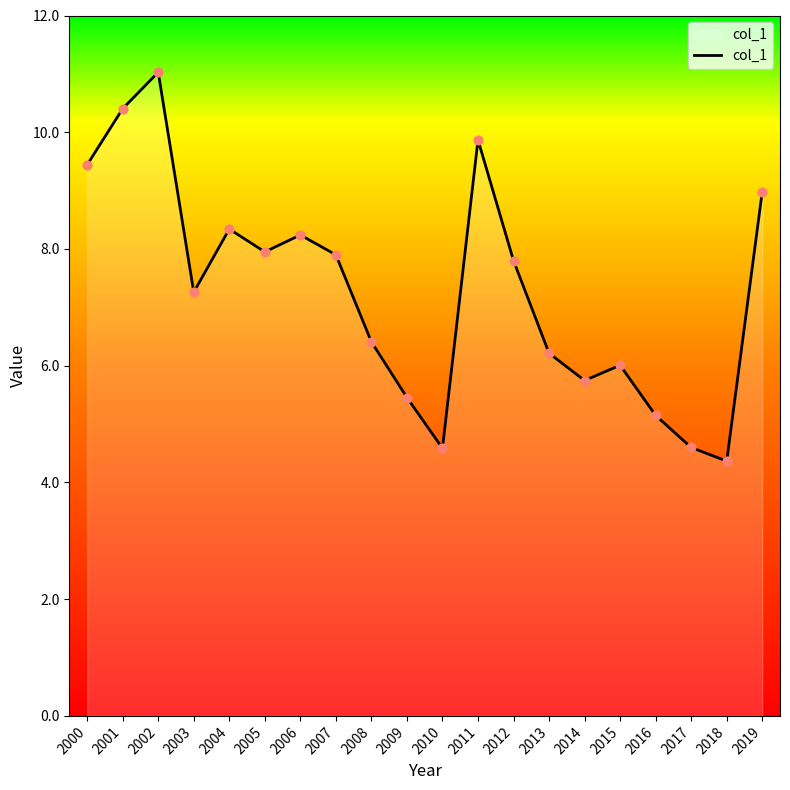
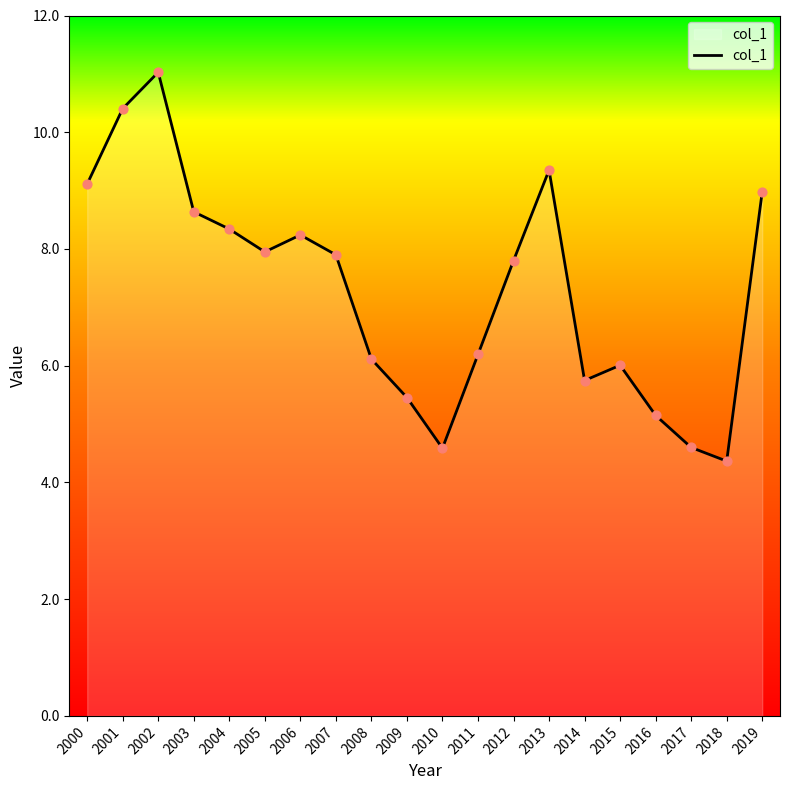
2000: 9.4 -> 9.1
2003: 7.3 -> 8.6
2008: 6.4 -> 6.1
2011: 9.9 -> 6.2
2013: 6.2 -> 9.4
